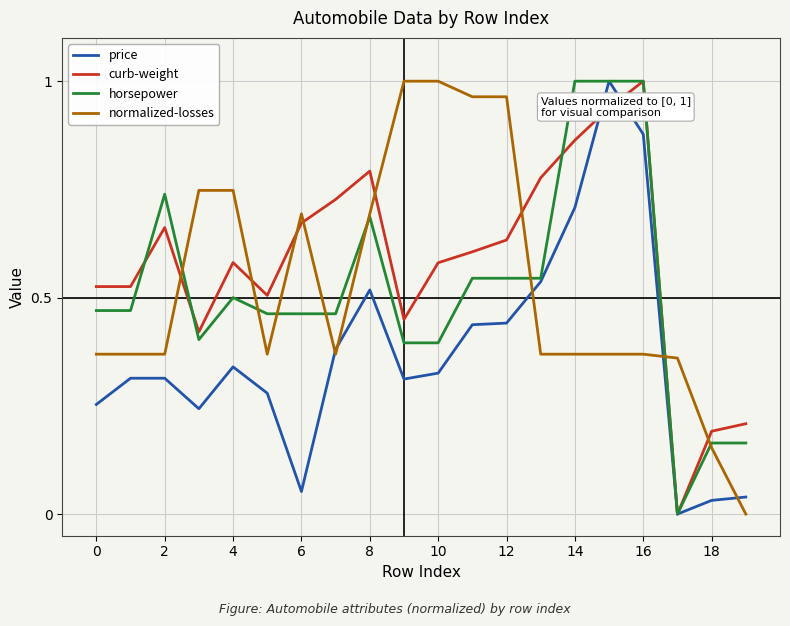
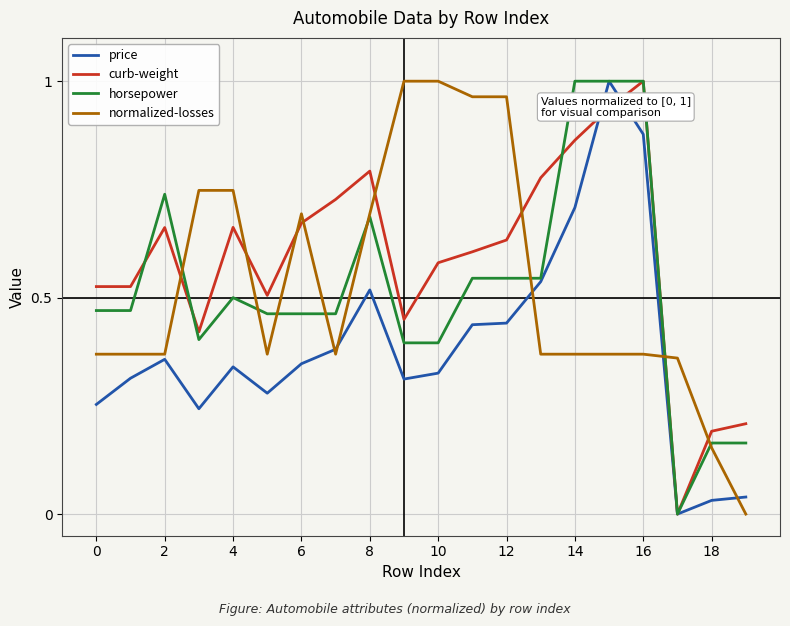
price, 2: 0.31 -> 0.36
curb-weight, 4: 0.58 -> 0.66
price, 6: 0.05 -> 0.35
